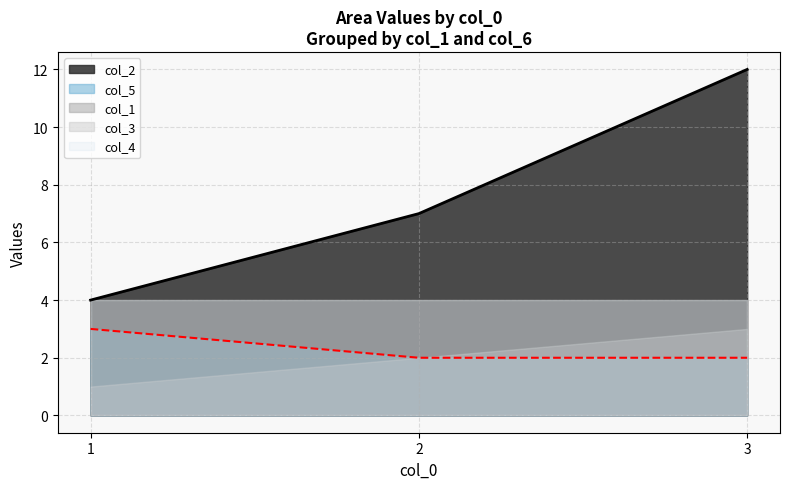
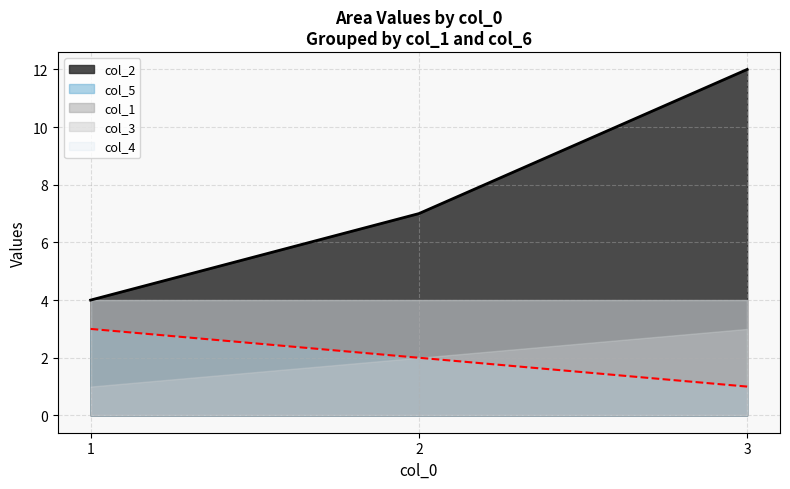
col_5, 3: 2 -> 1
